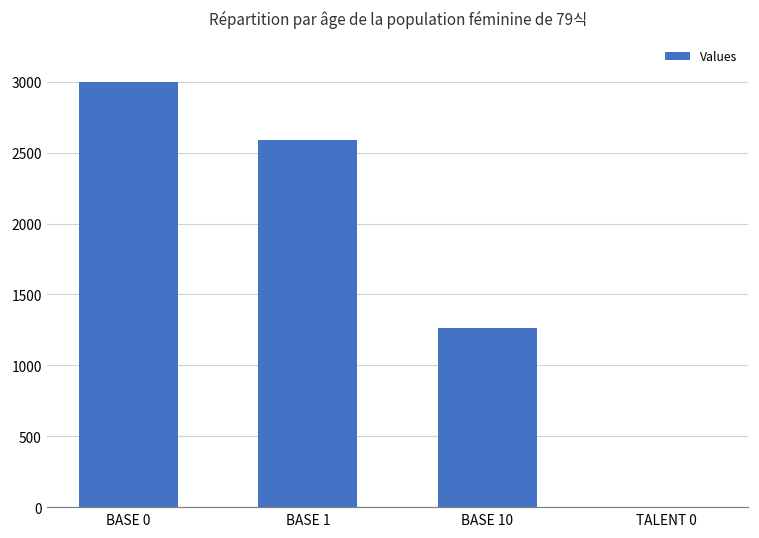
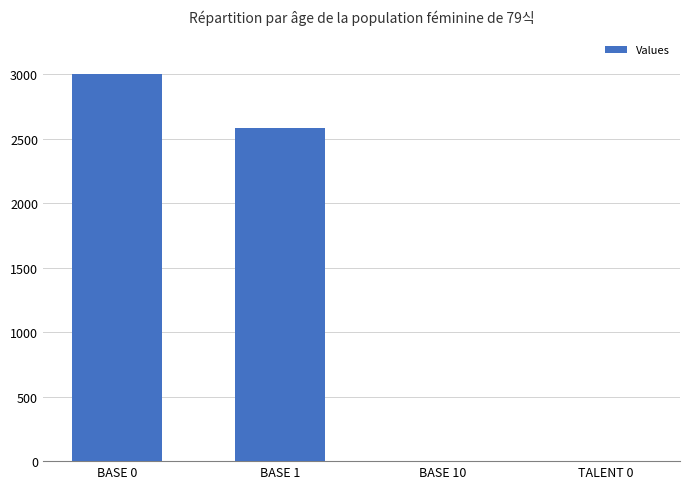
BASE 10: 1260 -> 0
